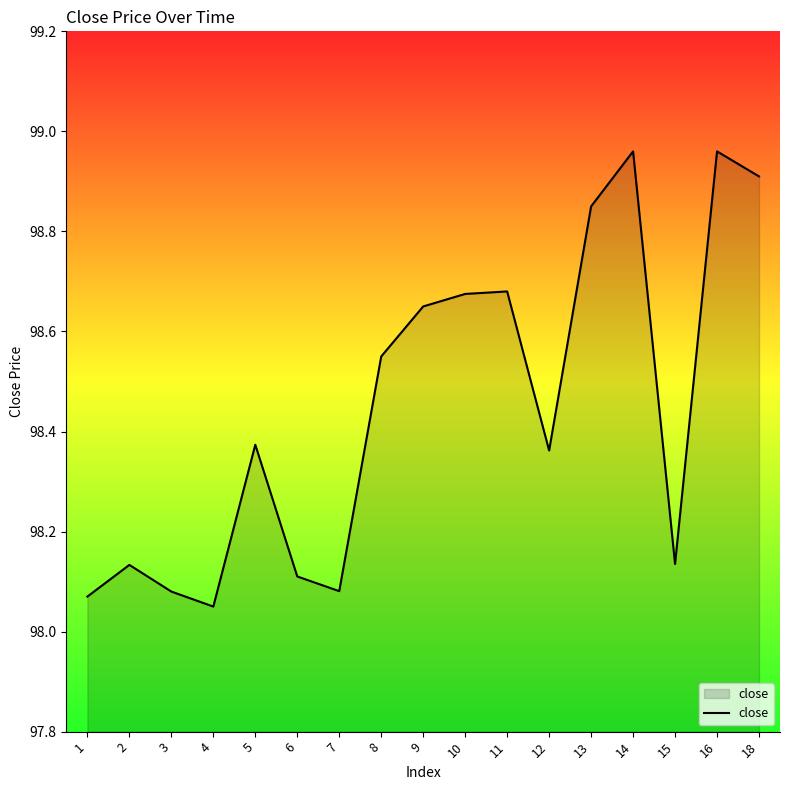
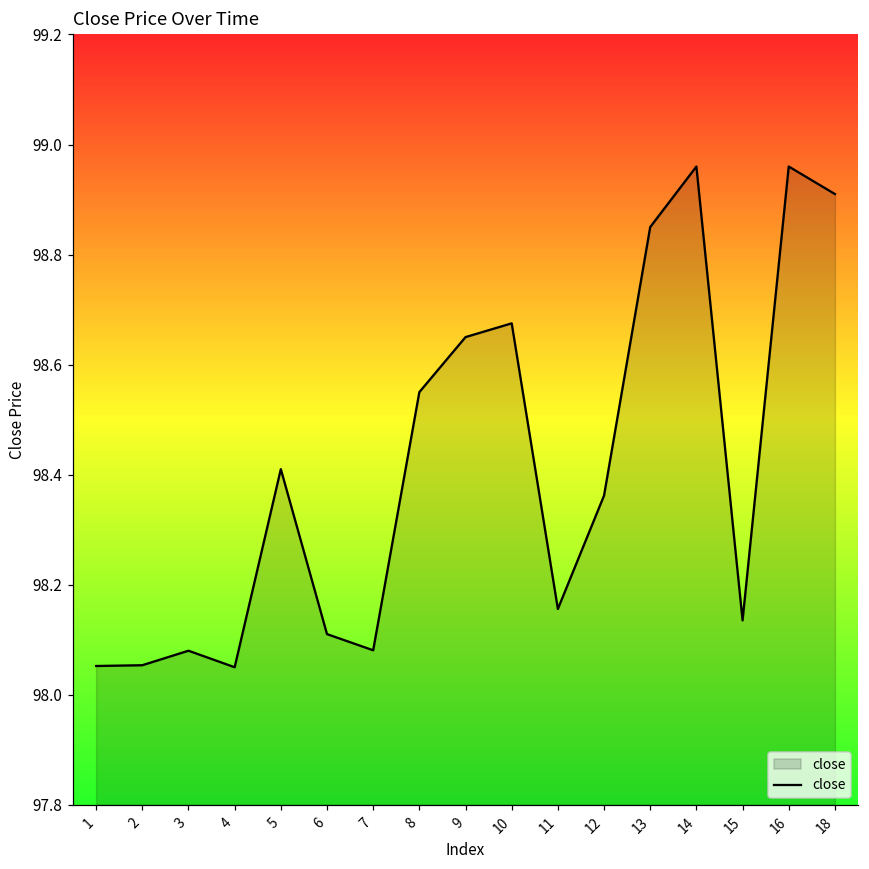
1: 98.07 -> 98.05
2: 98.13 -> 98.05
5: 98.37 -> 98.41
11: 98.68 -> 98.16
